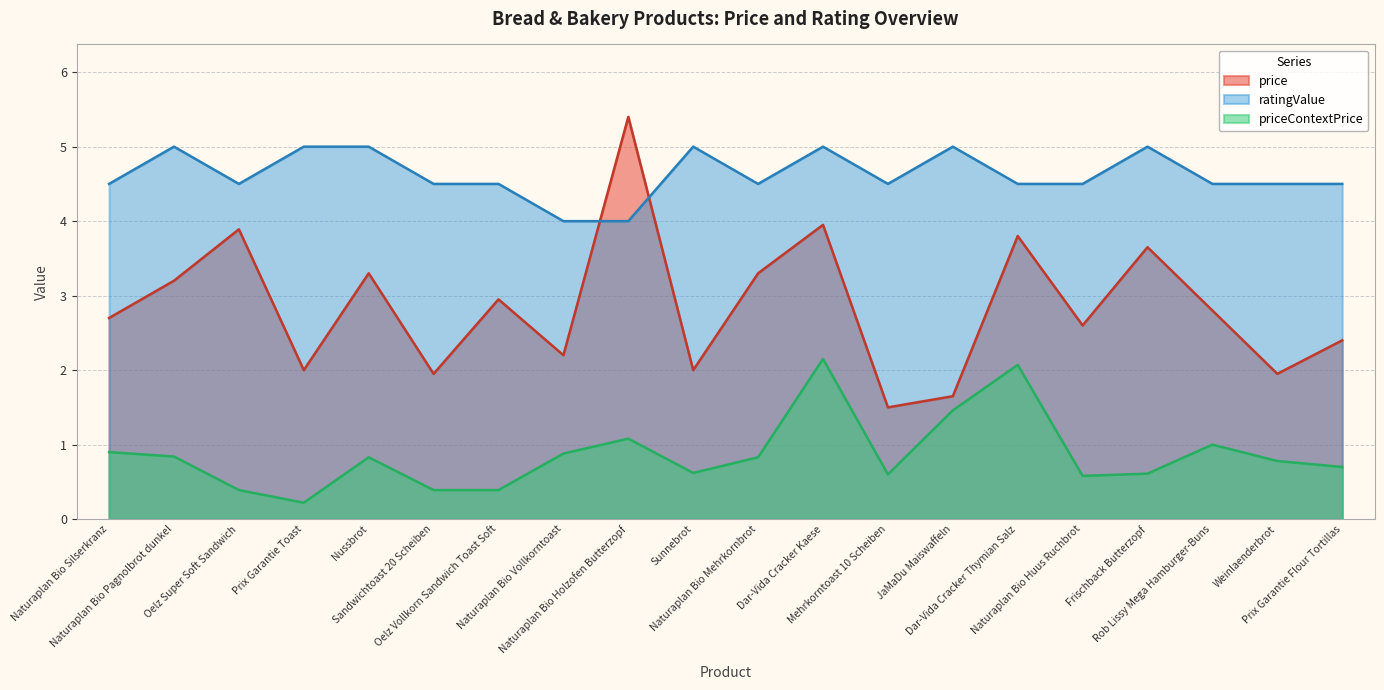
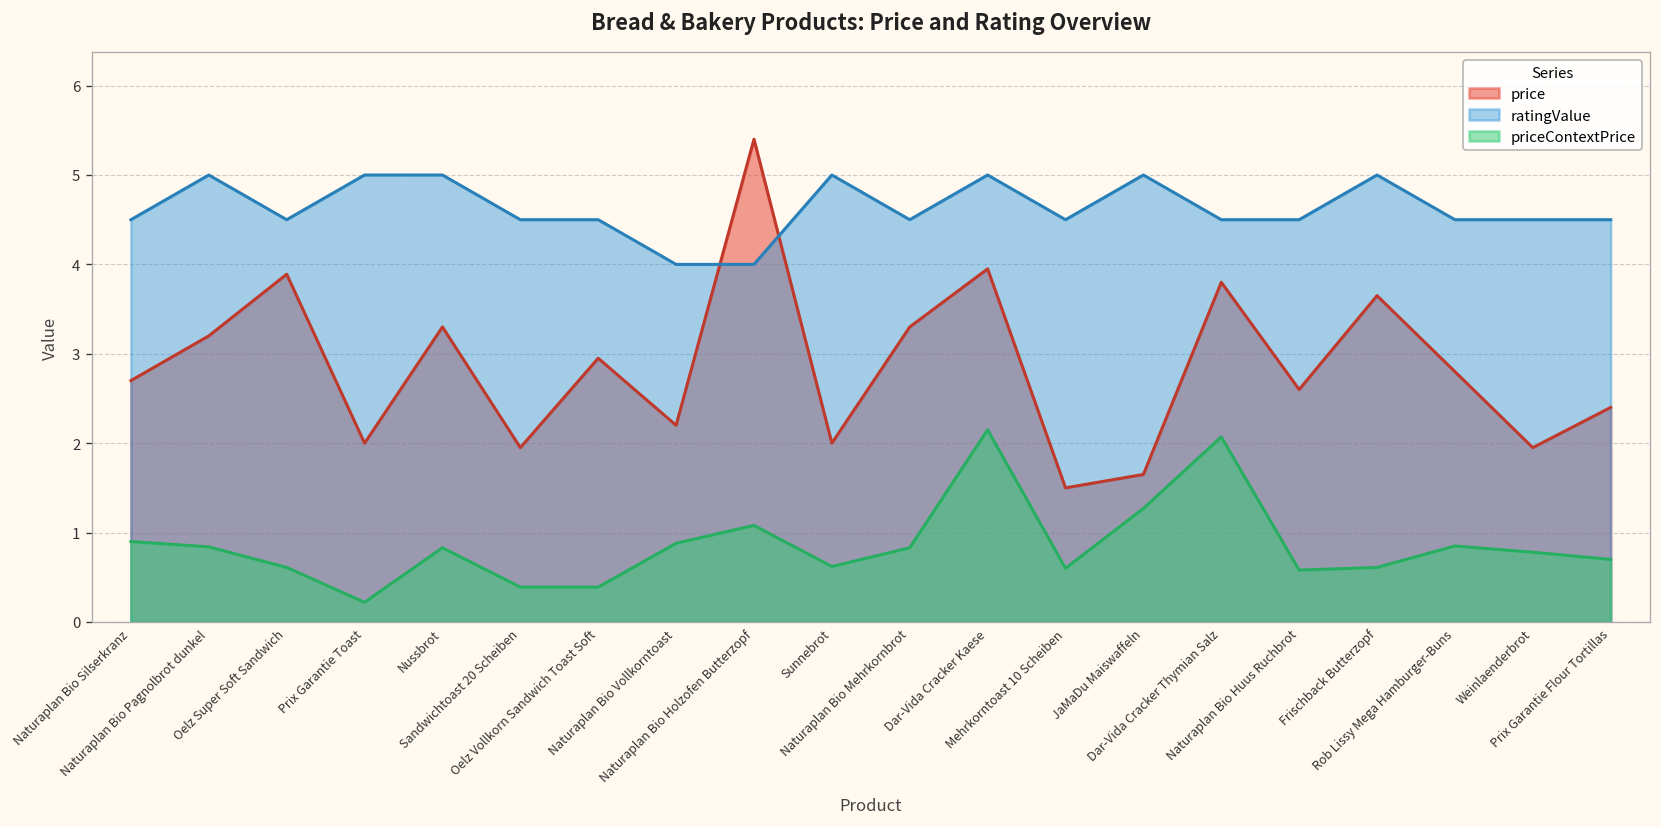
priceContextPrice, Oelz Super Soft Sandwich: 0.4 -> 0.6
priceContextPrice, JaMaDu Maiswaffeln: 1.5 -> 1.3
priceContextPrice, Rob Lissy Mega Hamburger-Buns: 1.0 -> 0.9
